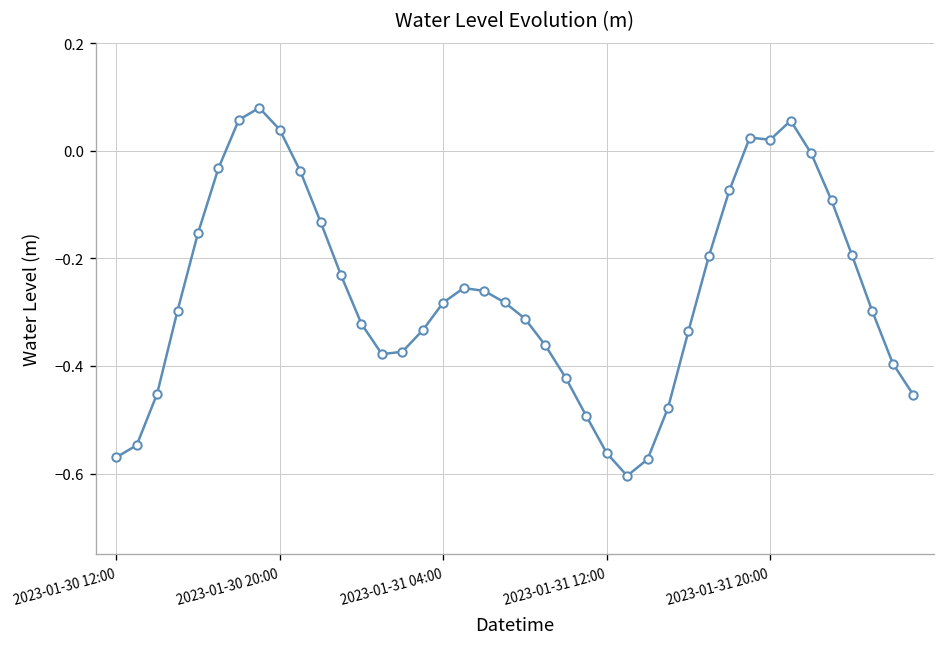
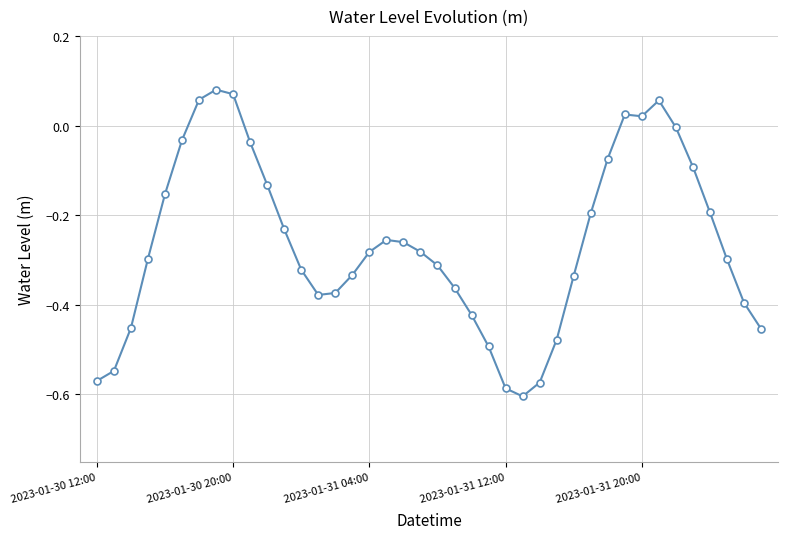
2023-01-30 20:00: 0.04 -> 0.07
2023-01-31 12:00: -0.56 -> -0.59
